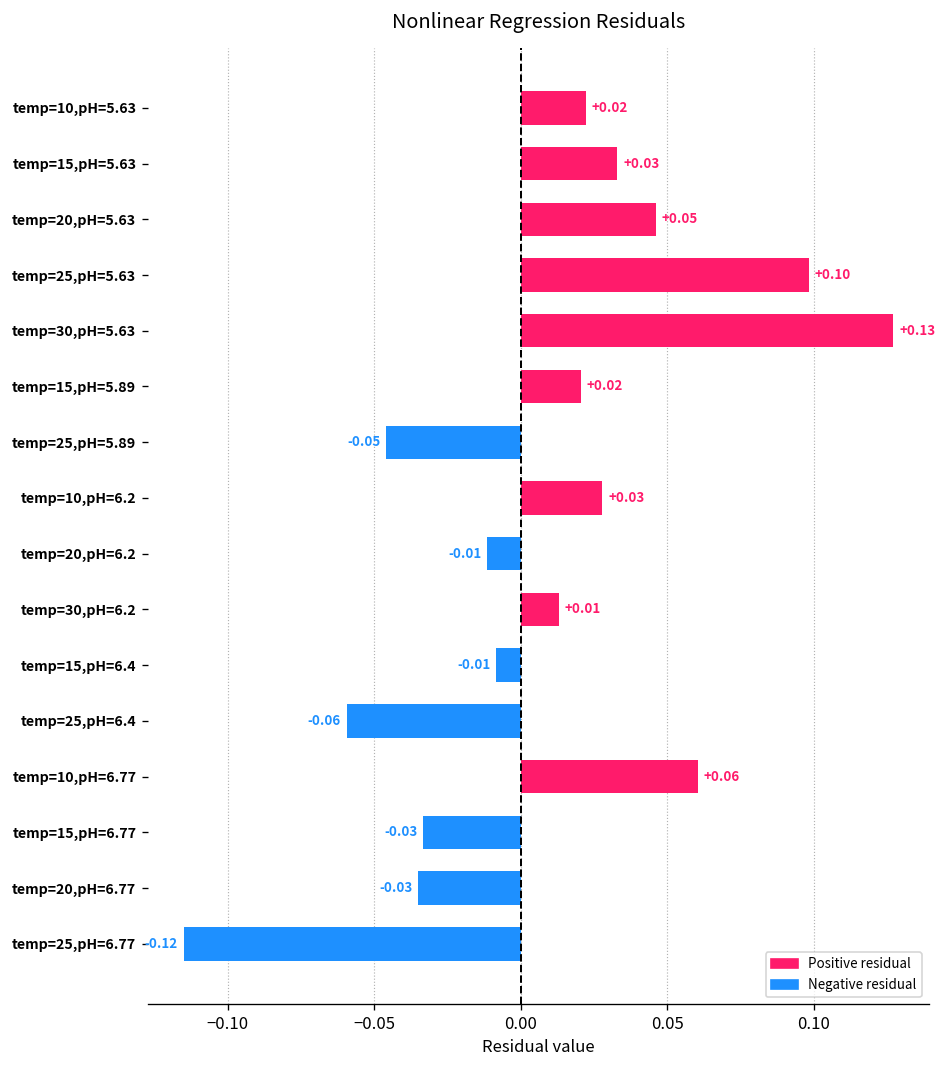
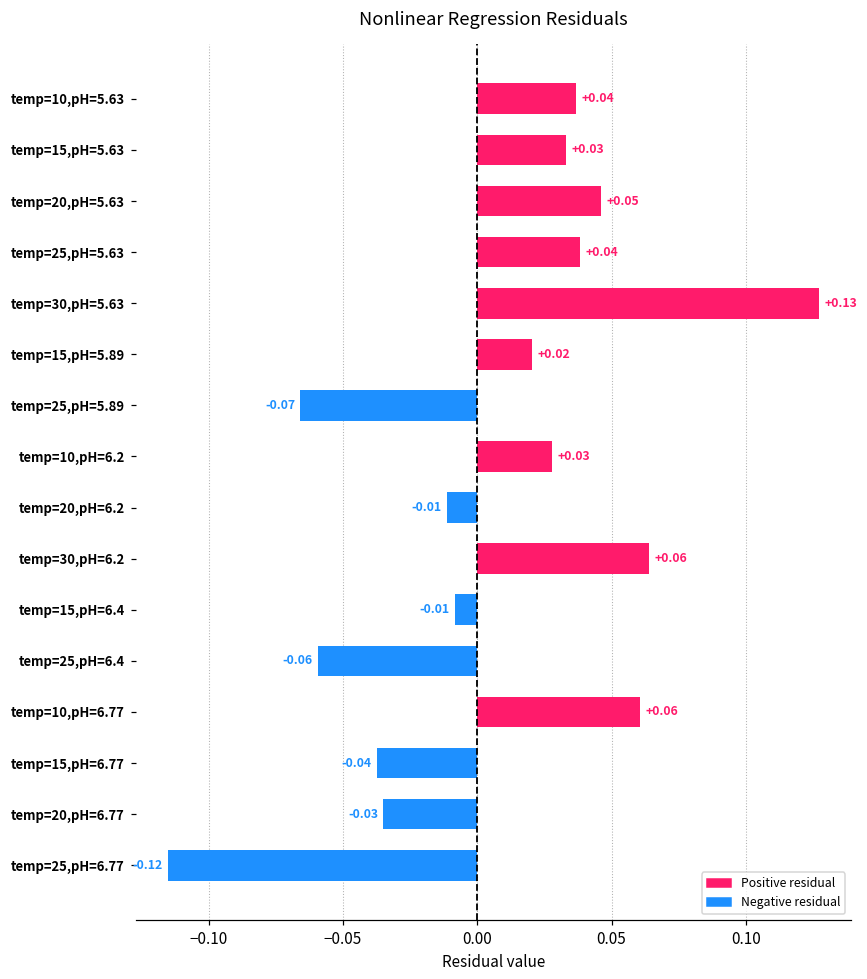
temp=10,pH=5.63: +0.02 -> +0.04
temp=25,pH=5.63: +0.10 -> +0.04
temp=25,pH=5.89: -0.05 -> -0.07
temp=30,pH=6.2: +0.01 -> +0.06
temp=15,pH=6.77: -0.03 -> -0.04
